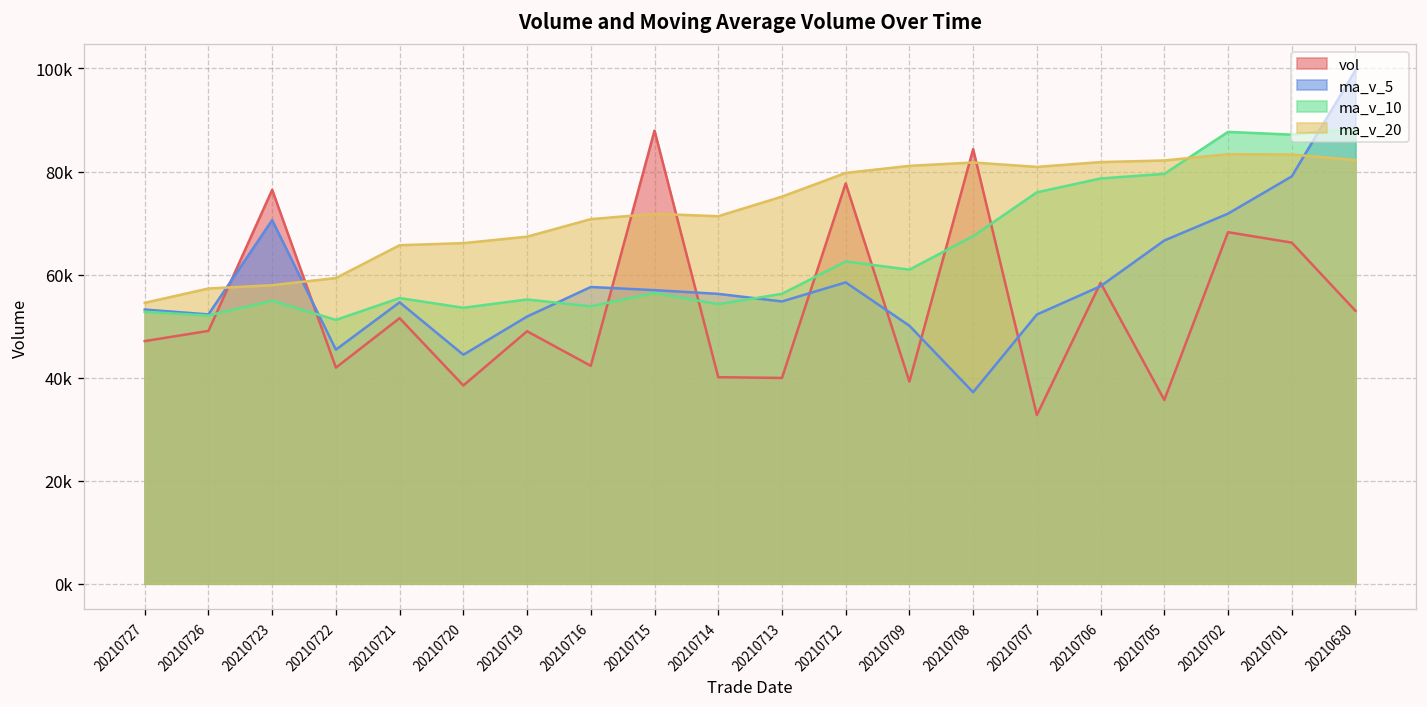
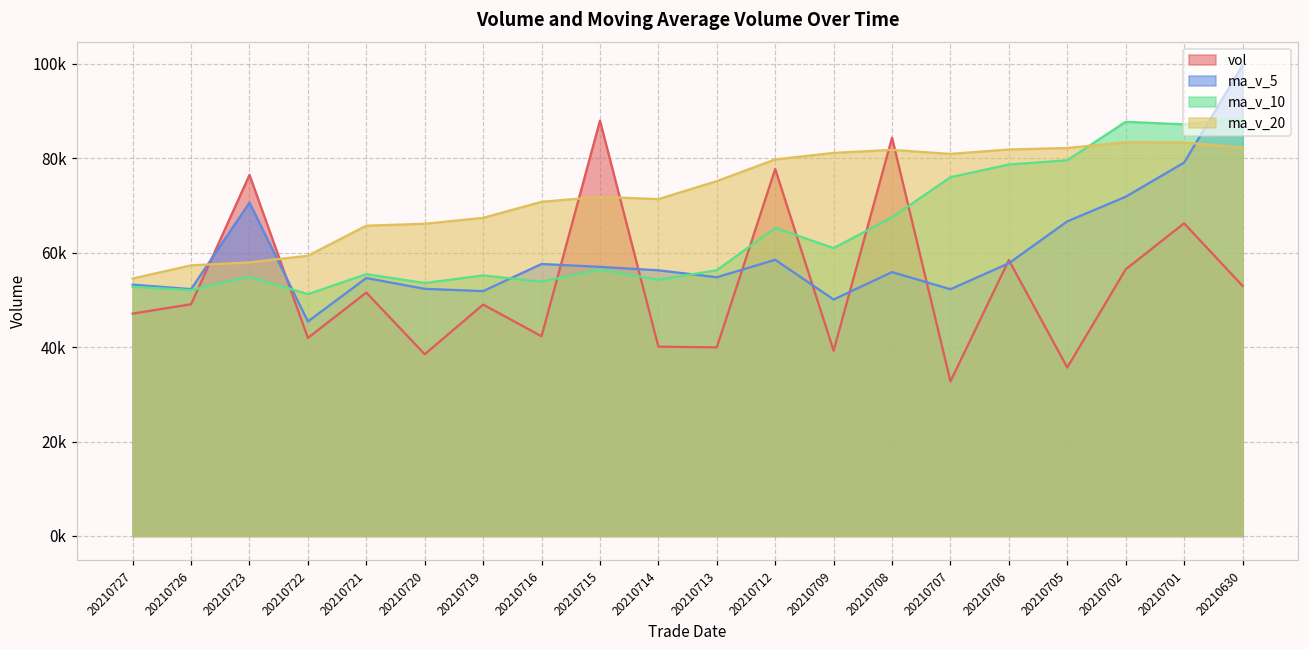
ma_v_5, 20210720: 44000 -> 52000
ma_v_10, 20210712: 63000 -> 65000
ma_v_5, 20210708: 37000 -> 56000
vol, 20210702: 68000 -> 56000
